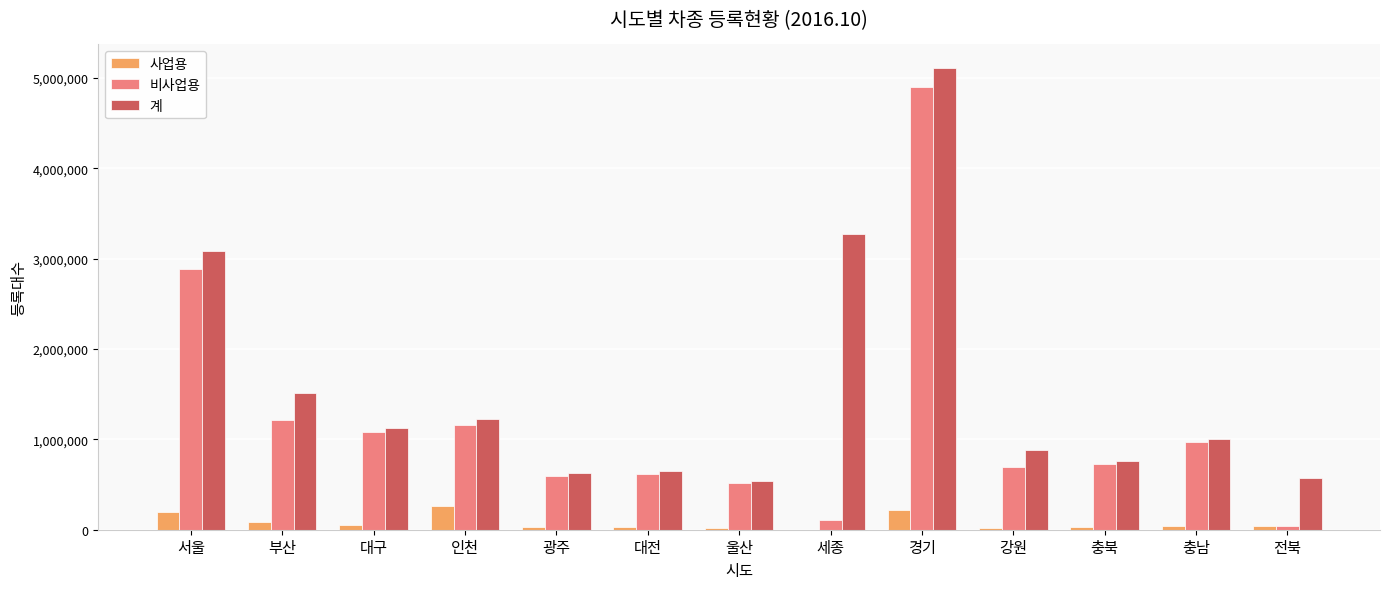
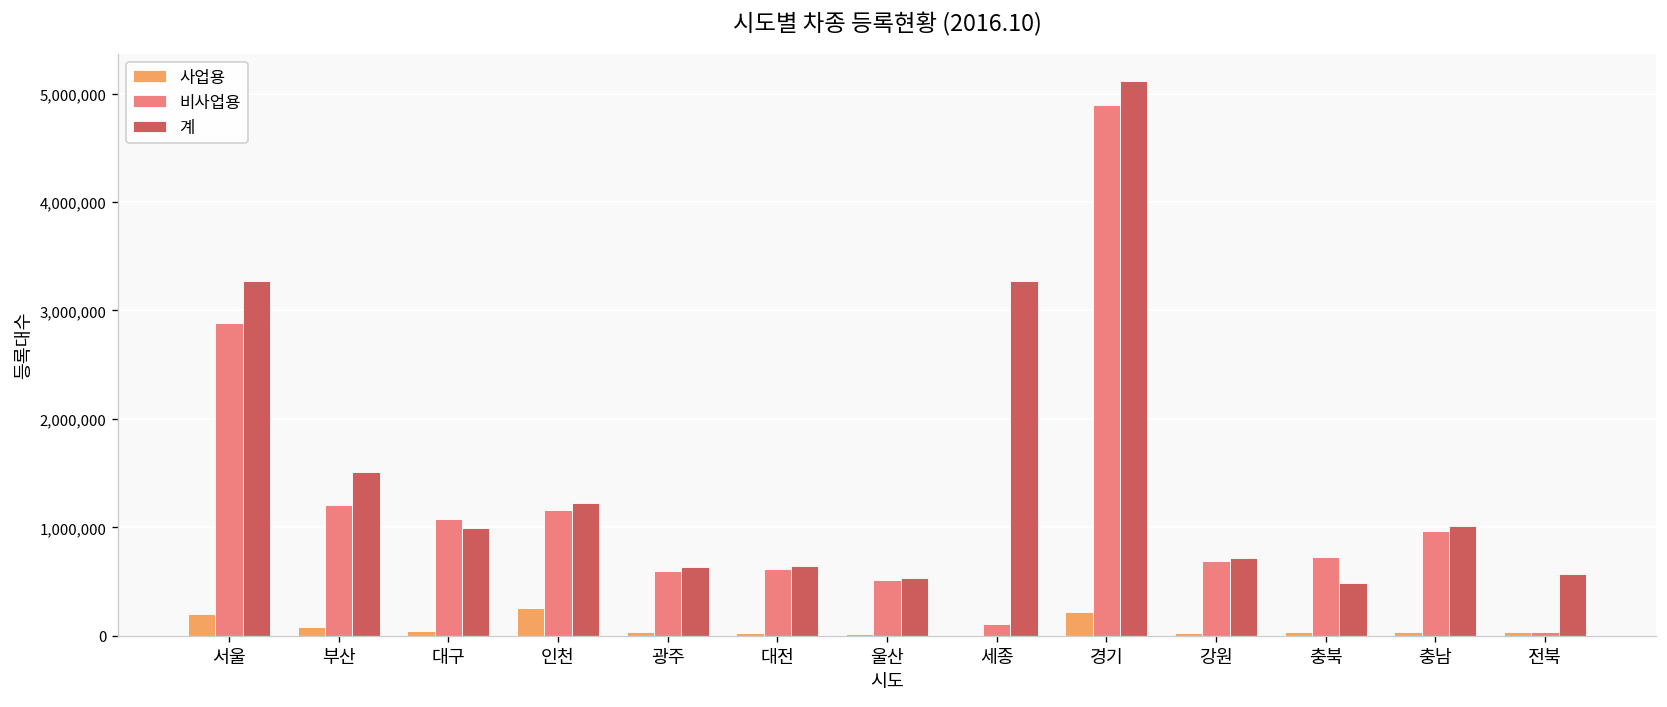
계, 서울: 3,100,000 -> 3,300,000
계, 대구: 1,100,000 -> 1,000,000
계, 강원: 900,000 -> 700,000
계, 충북: 800,000 -> 500,000
